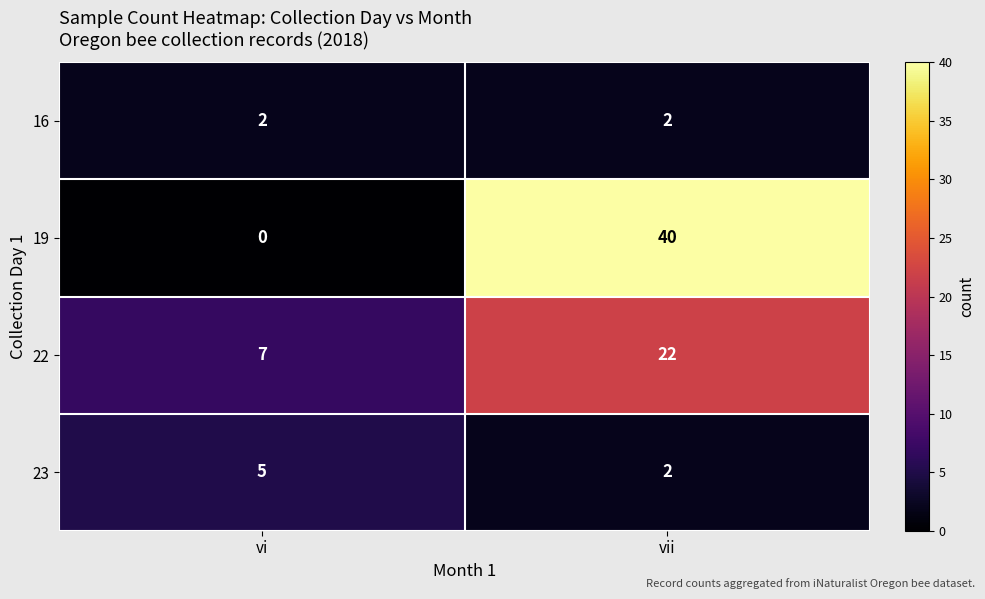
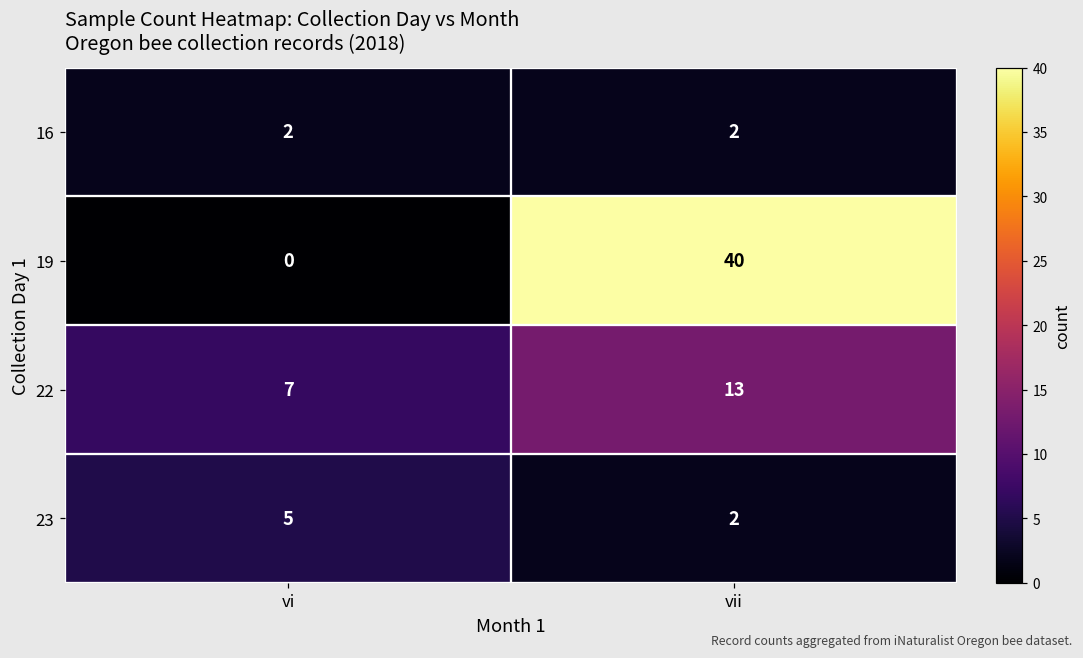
22, vii: 22 -> 13
